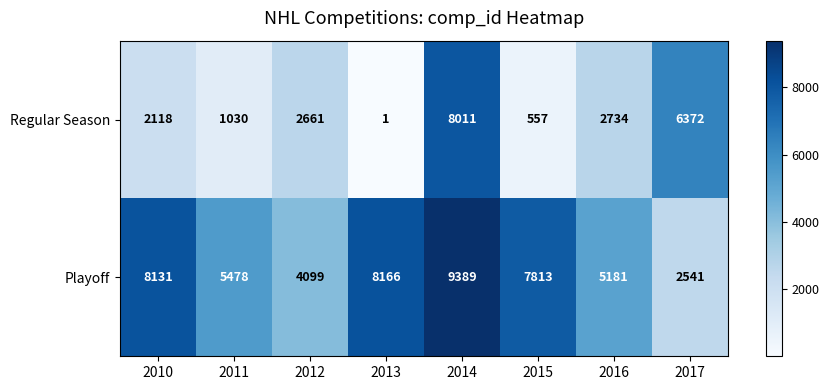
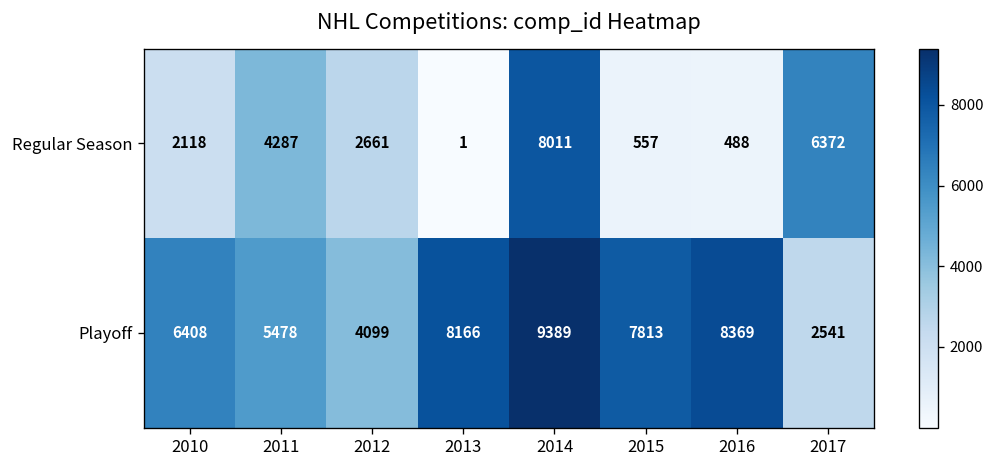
Regular Season, 2011: 1030 -> 4287
Regular Season, 2016: 2734 -> 488
Playoff, 2010: 8131 -> 6408
Playoff, 2016: 5181 -> 8369
